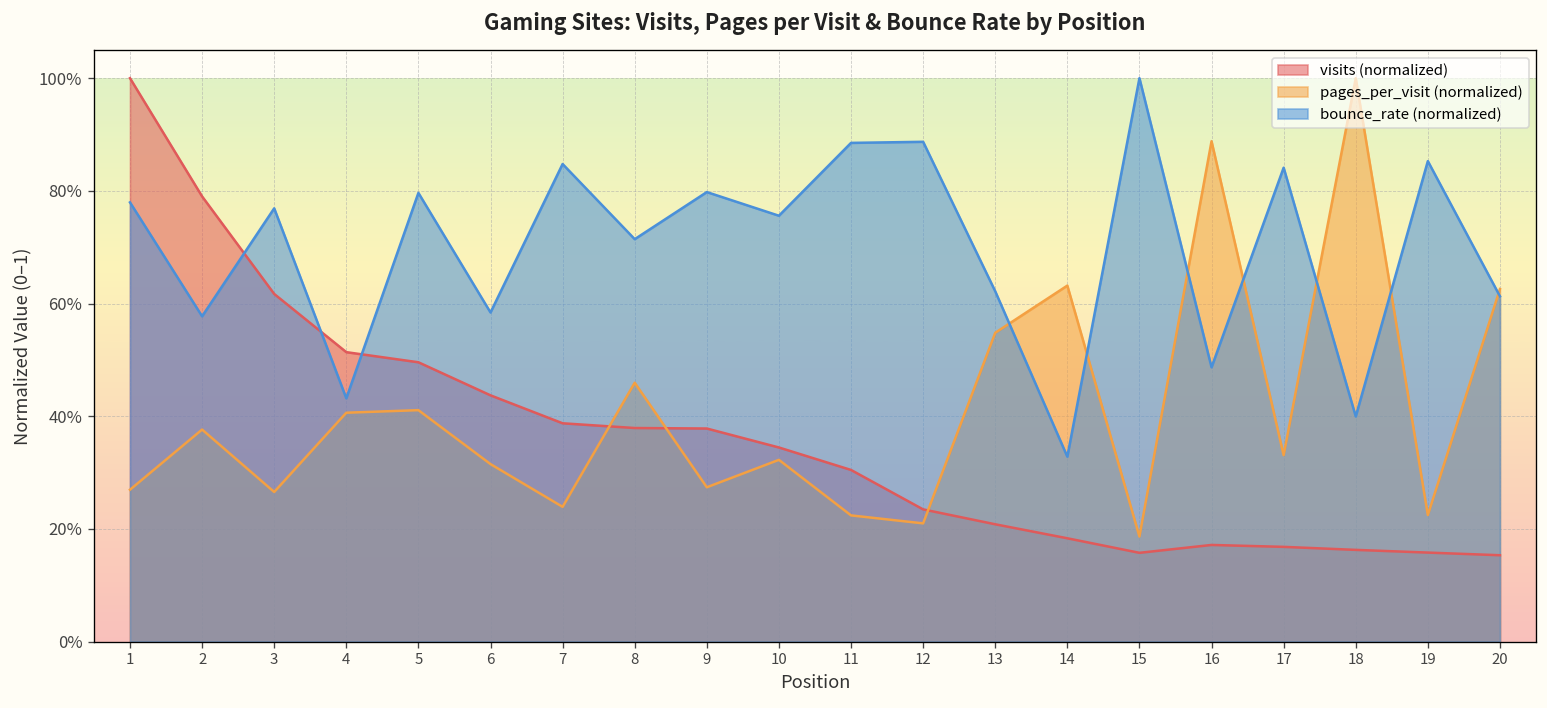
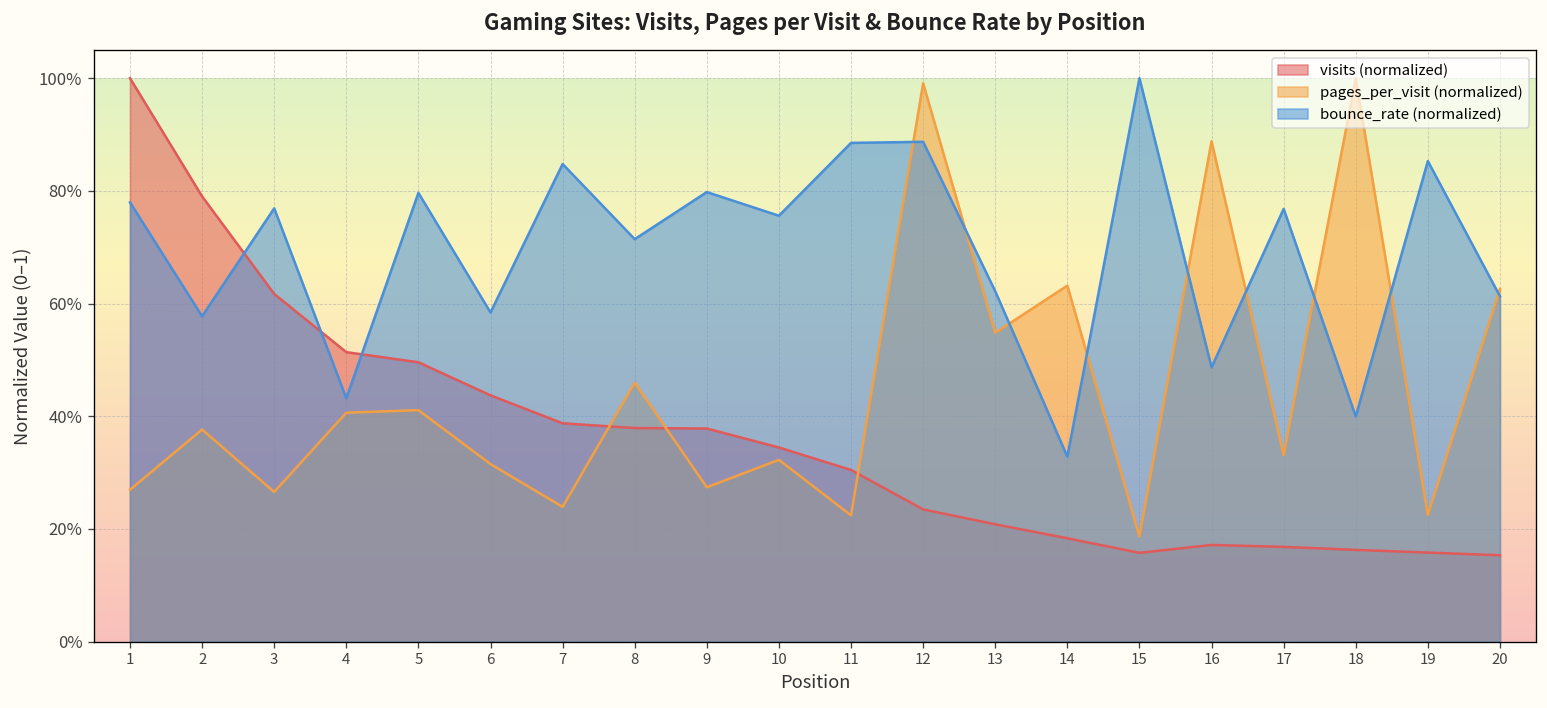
pages_per_visit (normalized), 12: 21% -> 99%
bounce_rate (normalized), 17: 84% -> 77%
